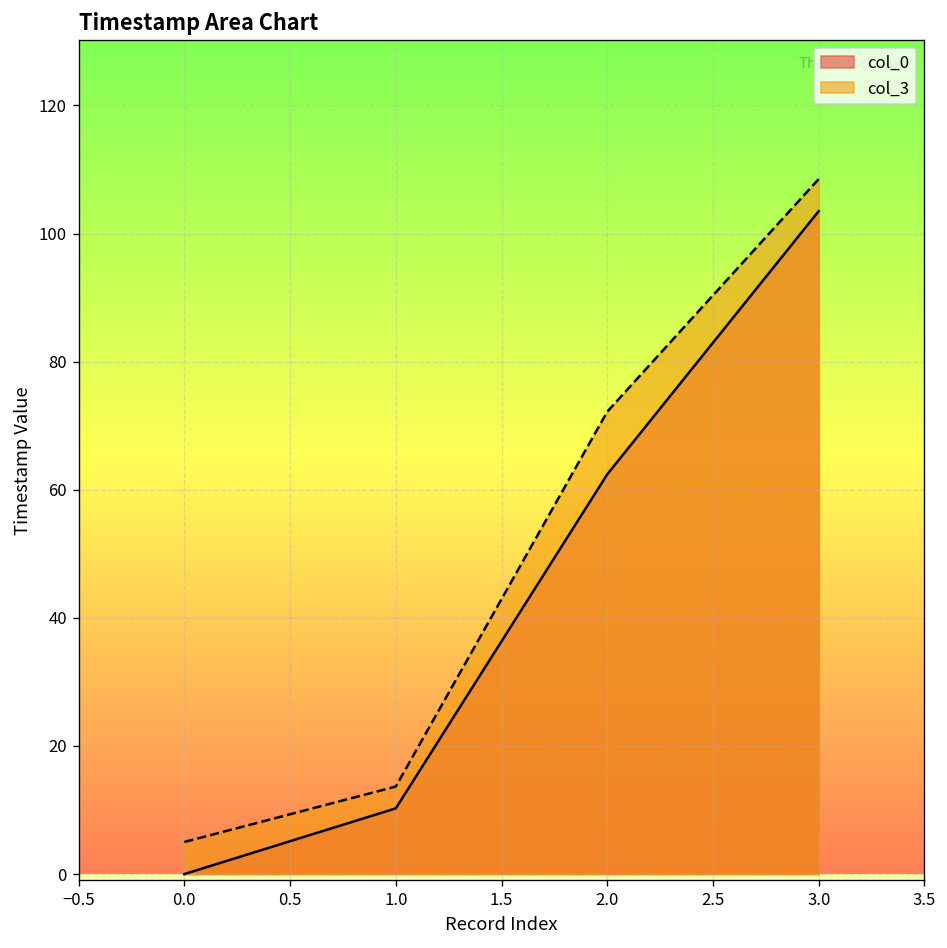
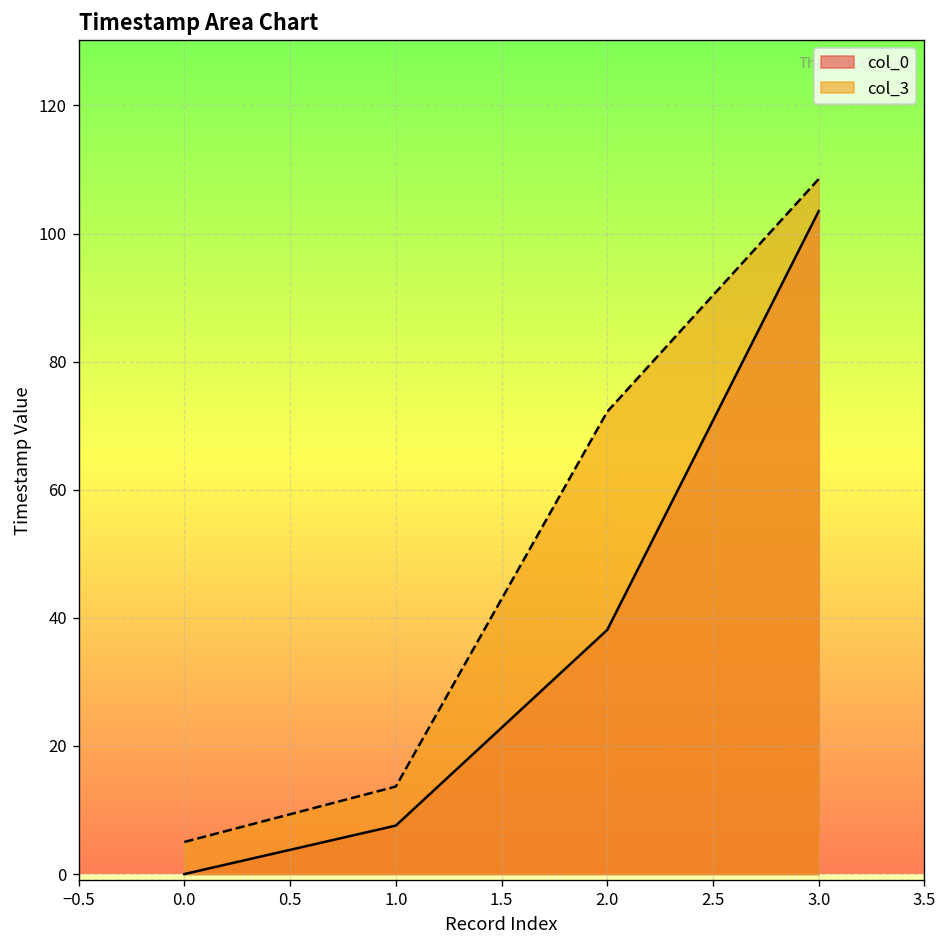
col_0, 1.0: 10 -> 8
col_0, 2.0: 62 -> 38
